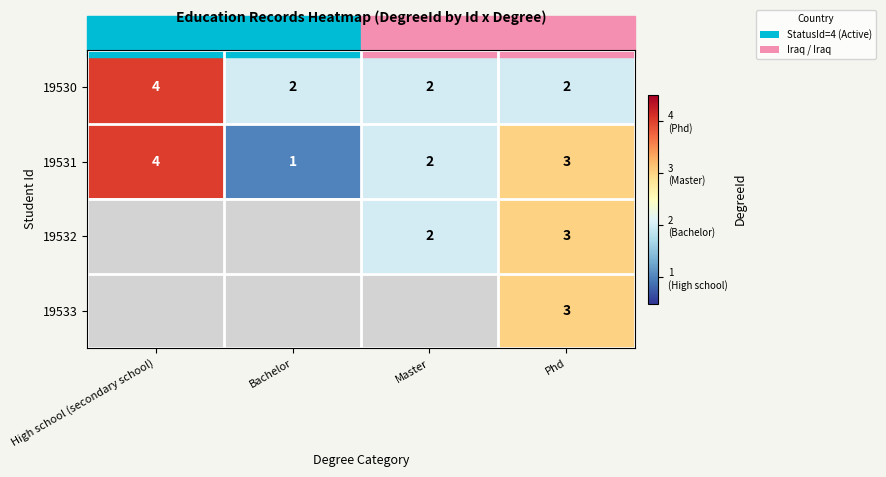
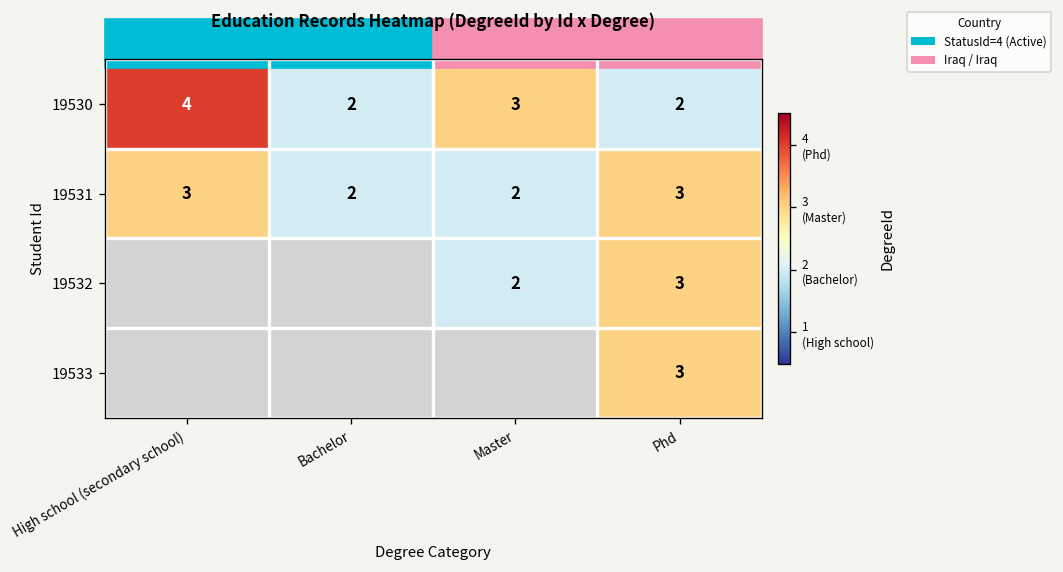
19530, Master: 2 -> 3
19531, High school (secondary school): 4 -> 3
19531, Bachelor: 1 -> 2
